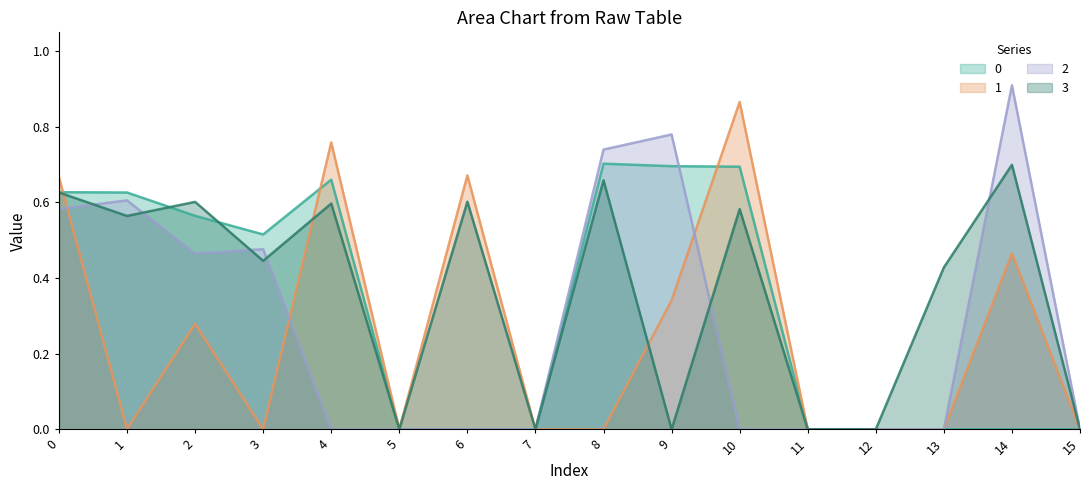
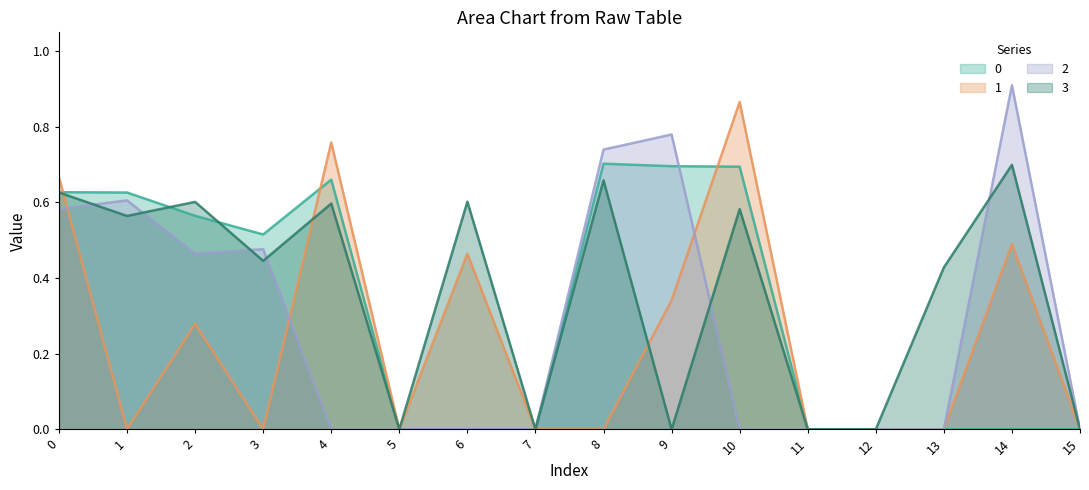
1, 6: 0.67 -> 0.46
1, 14: 0.47 -> 0.49
